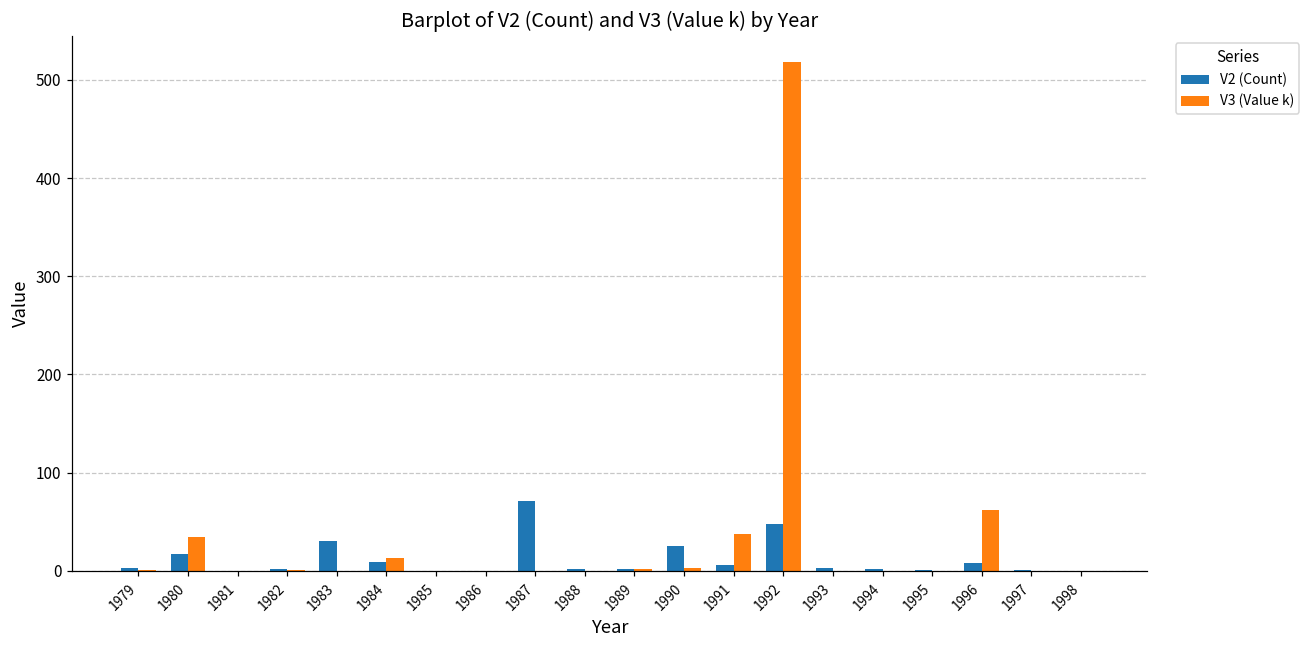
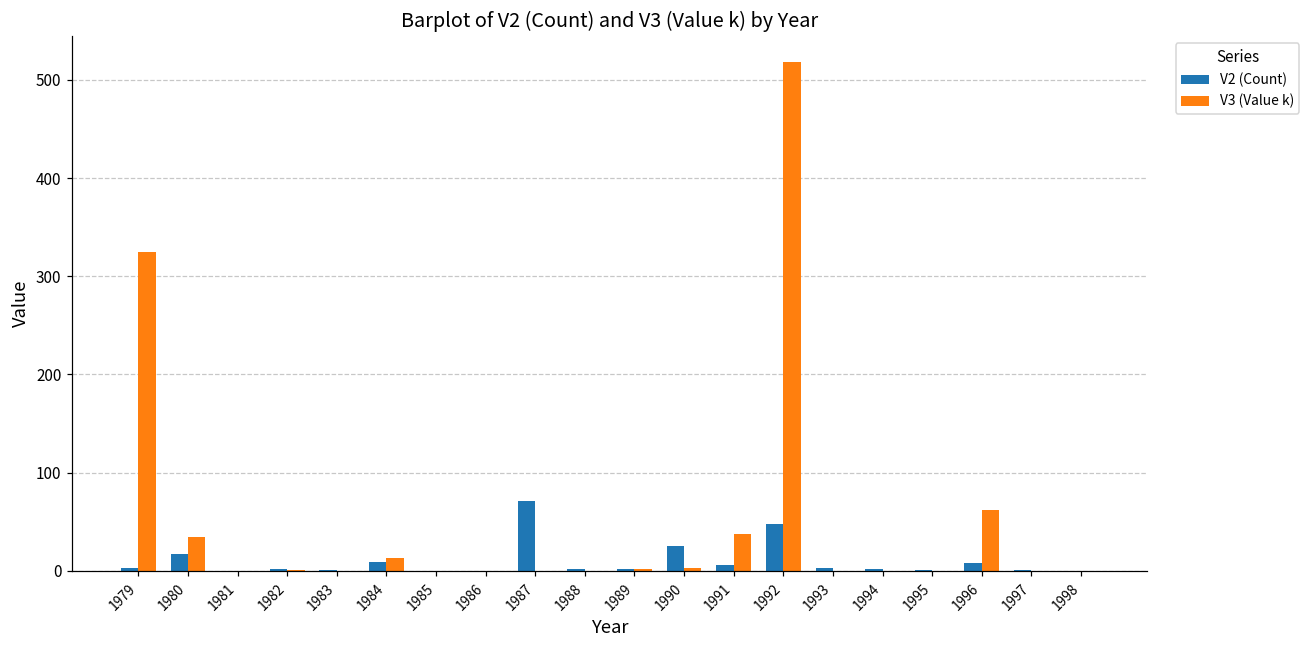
V3 (Value k), 1979: 0 -> 320
V2 (Count), 1983: 30 -> 0
